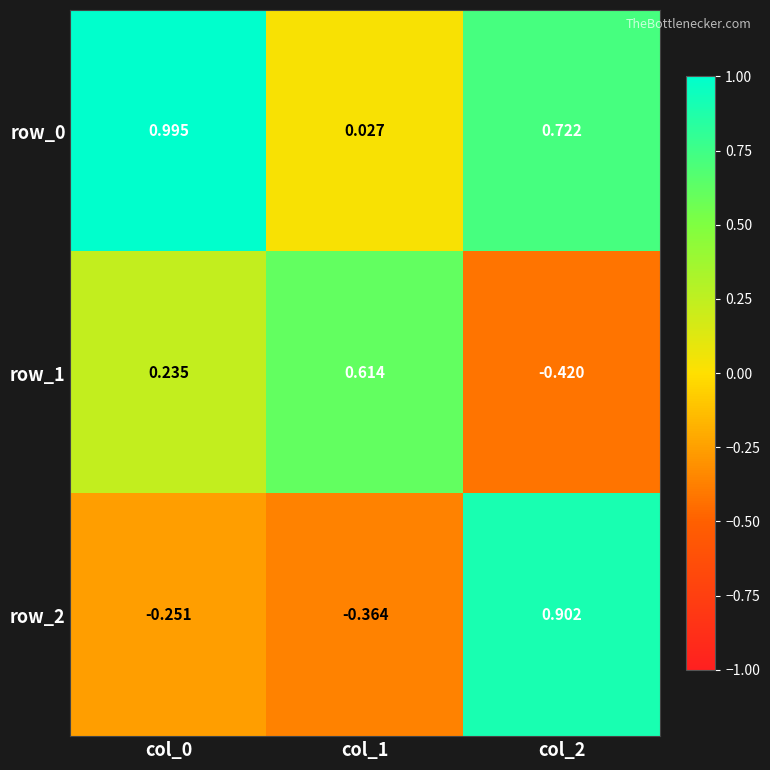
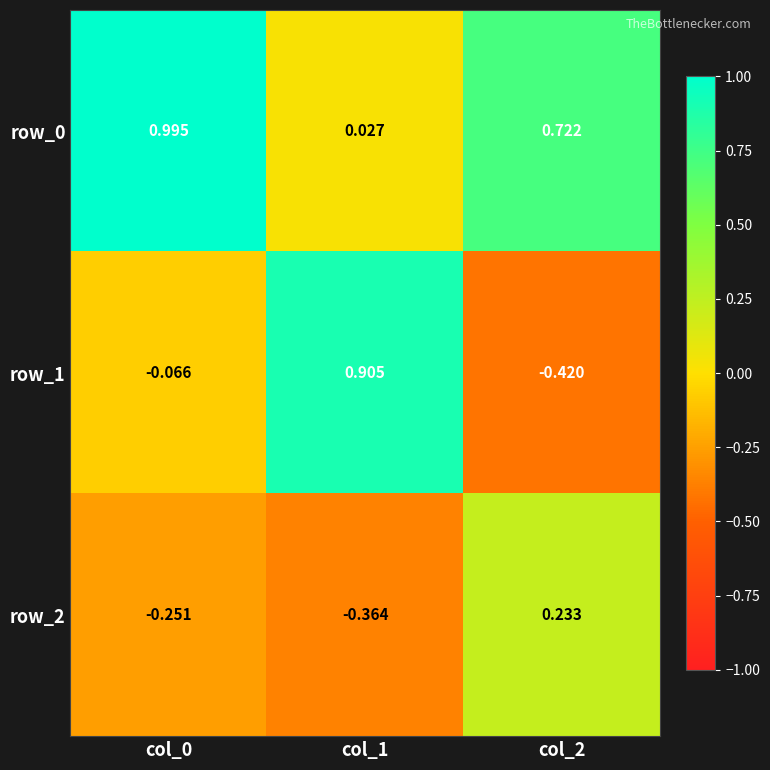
row_1, col_0: 0.235 -> -0.066
row_1, col_1: 0.614 -> 0.905
row_2, col_2: 0.902 -> 0.233
